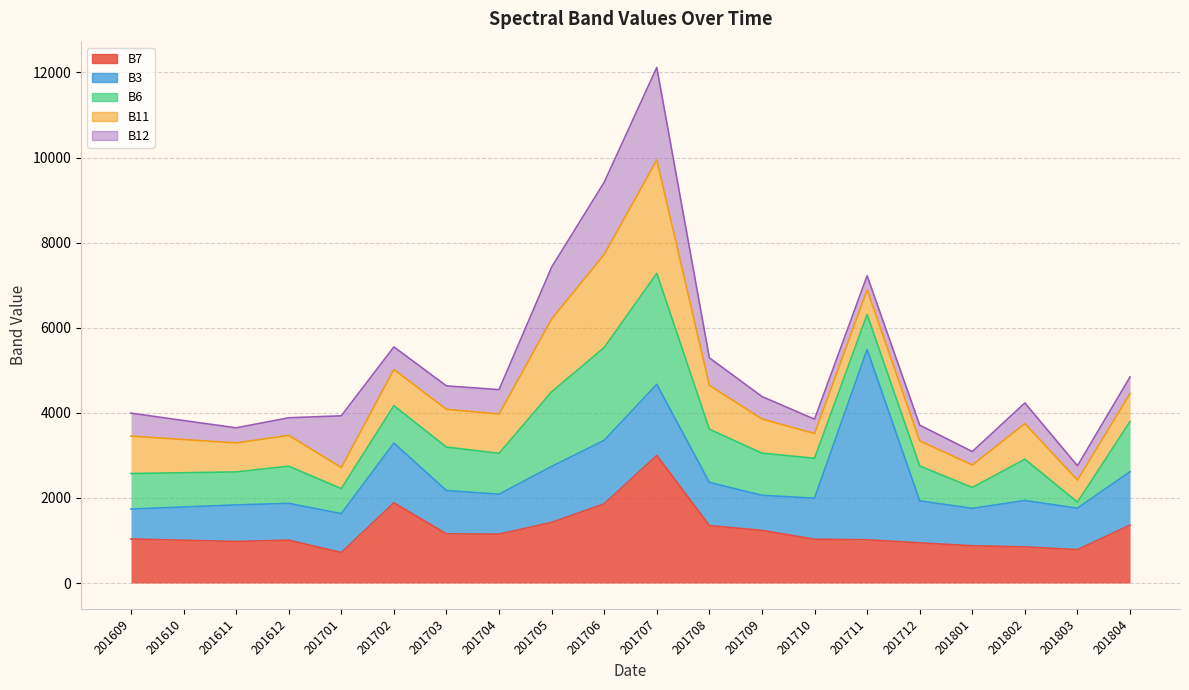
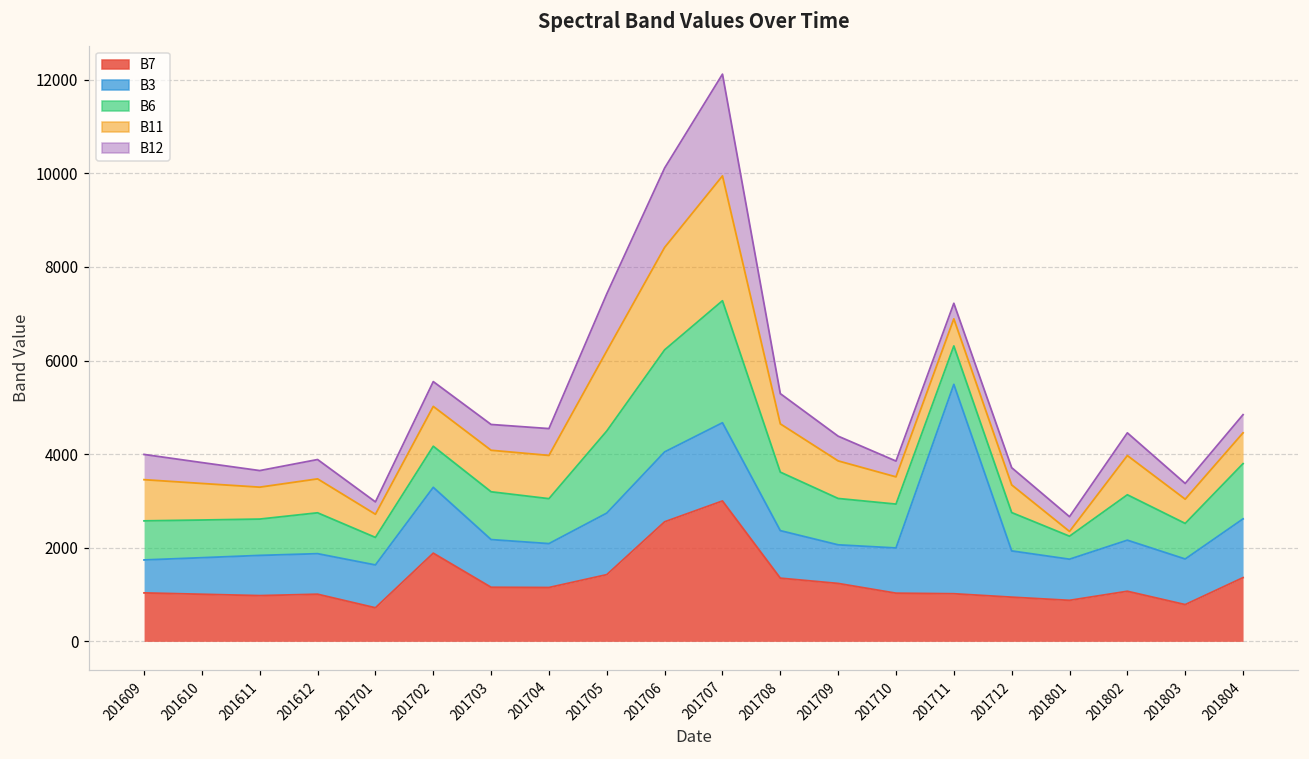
B12, 201701: 1200 -> 300
B7, 201706: 1900 -> 2600
B11, 201801: 500 -> 100
B7, 201802: 800 -> 1100
B6, 201803: 100 -> 800
